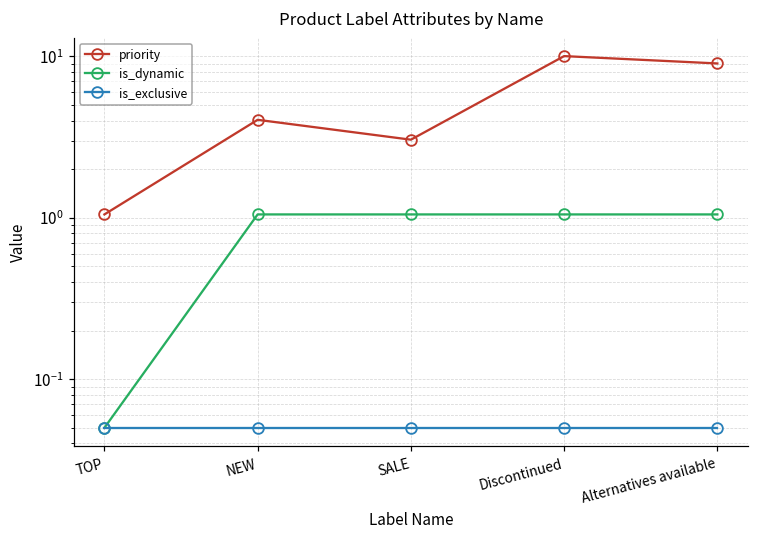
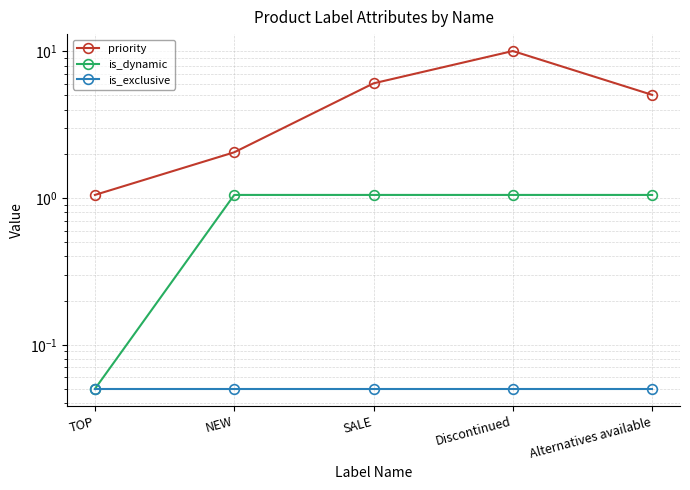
priority, NEW: 4.1 -> 2.1
priority, SALE: 3.1 -> 6.1
priority, Alternatives available: 9 -> 5.1
